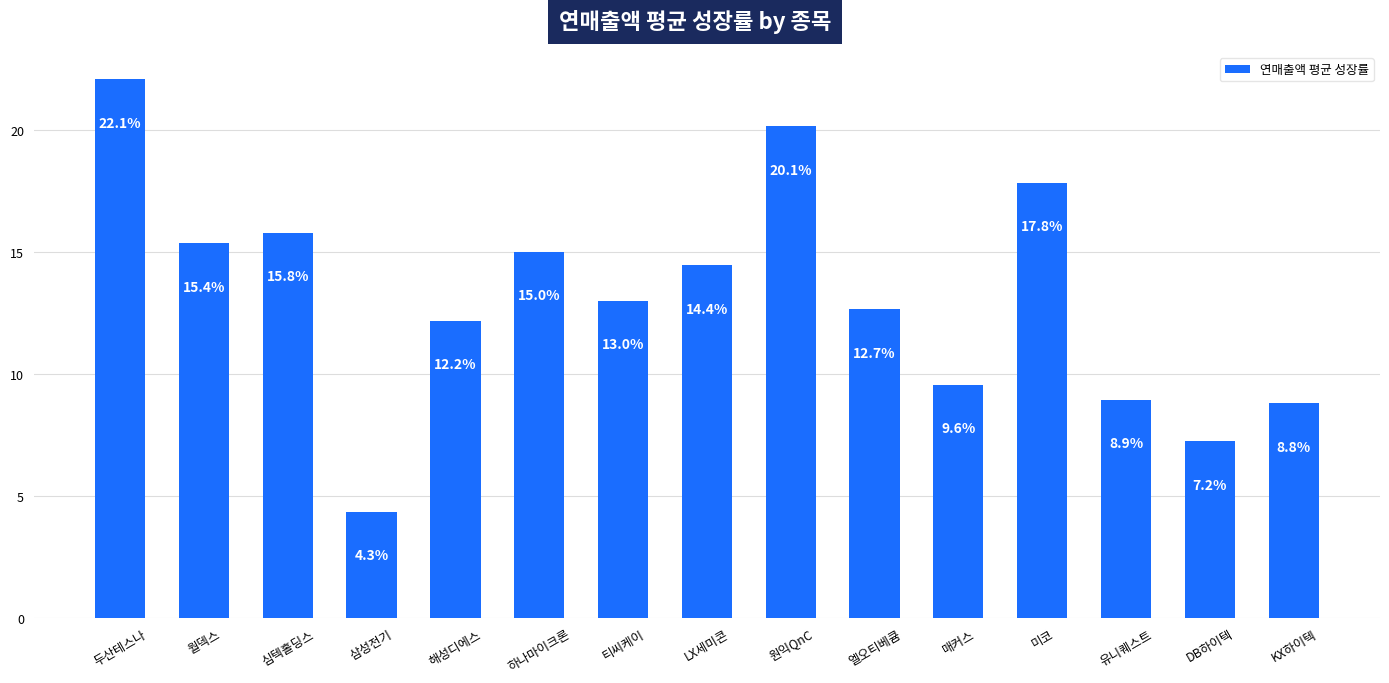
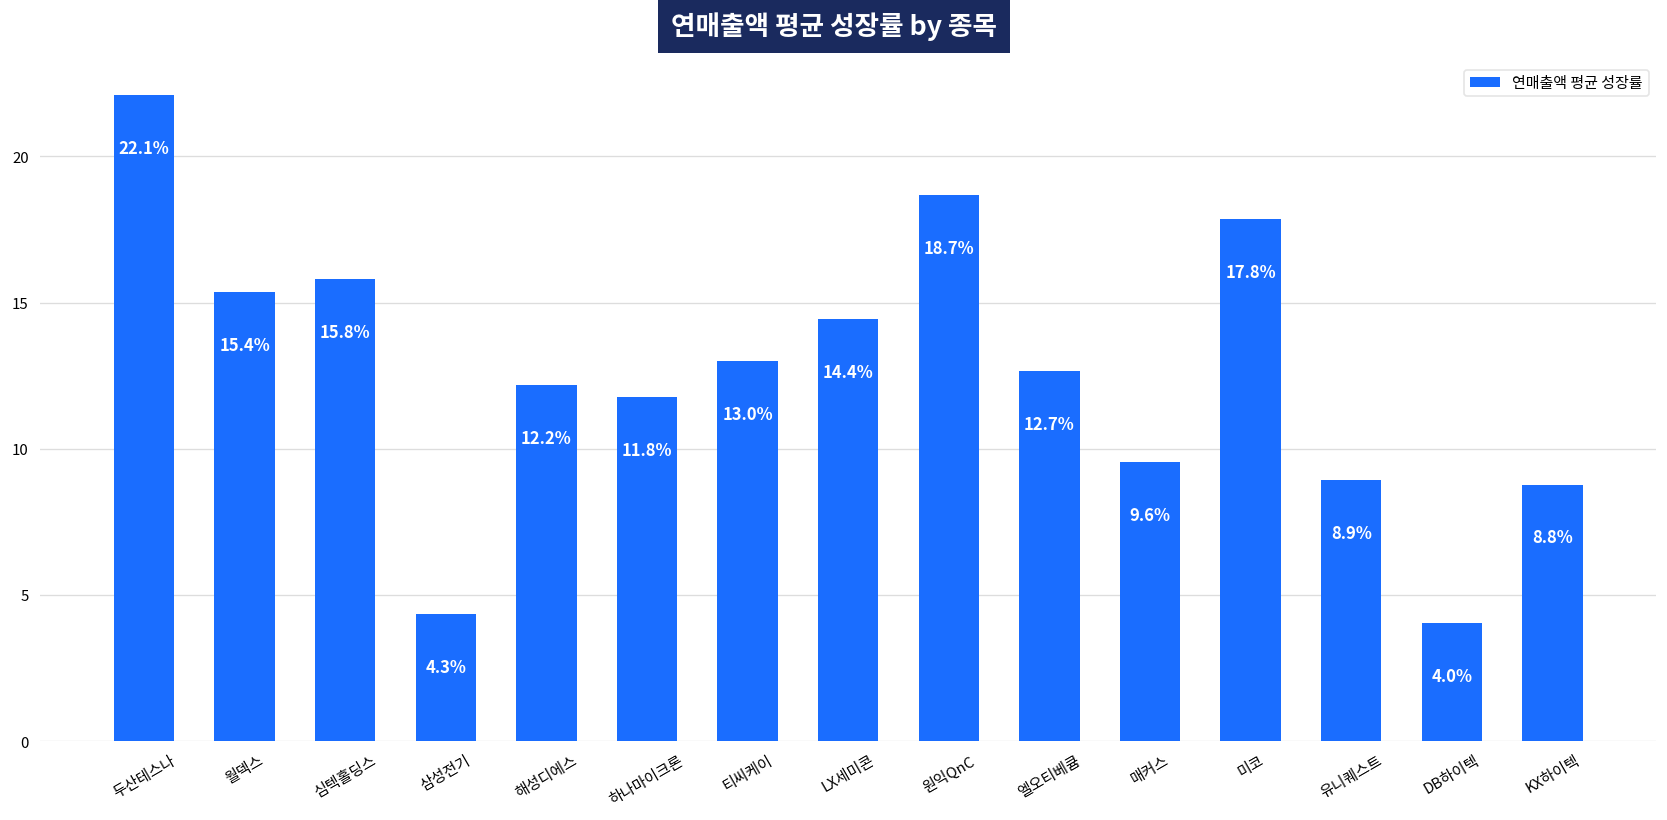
하나마이크론: 15.0% -> 11.8%
원익QnC: 20.1% -> 18.7%
DB하이텍: 7.2% -> 4.0%
